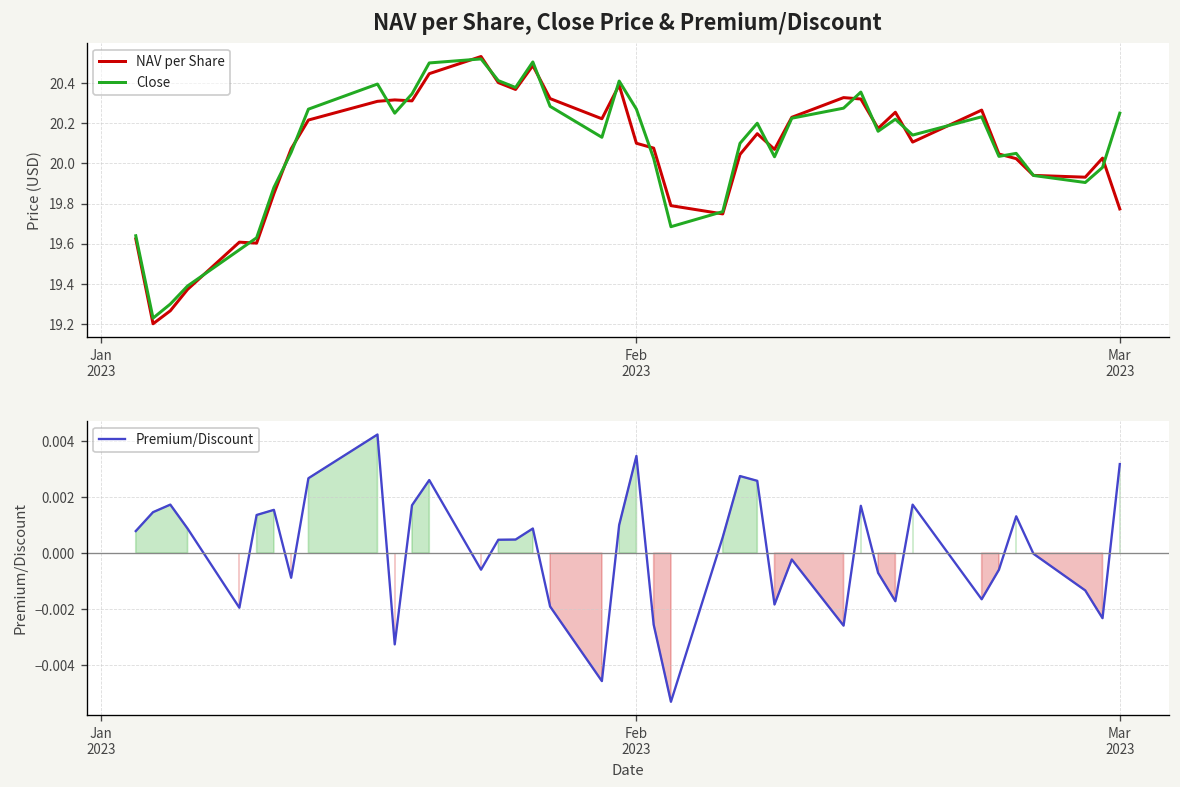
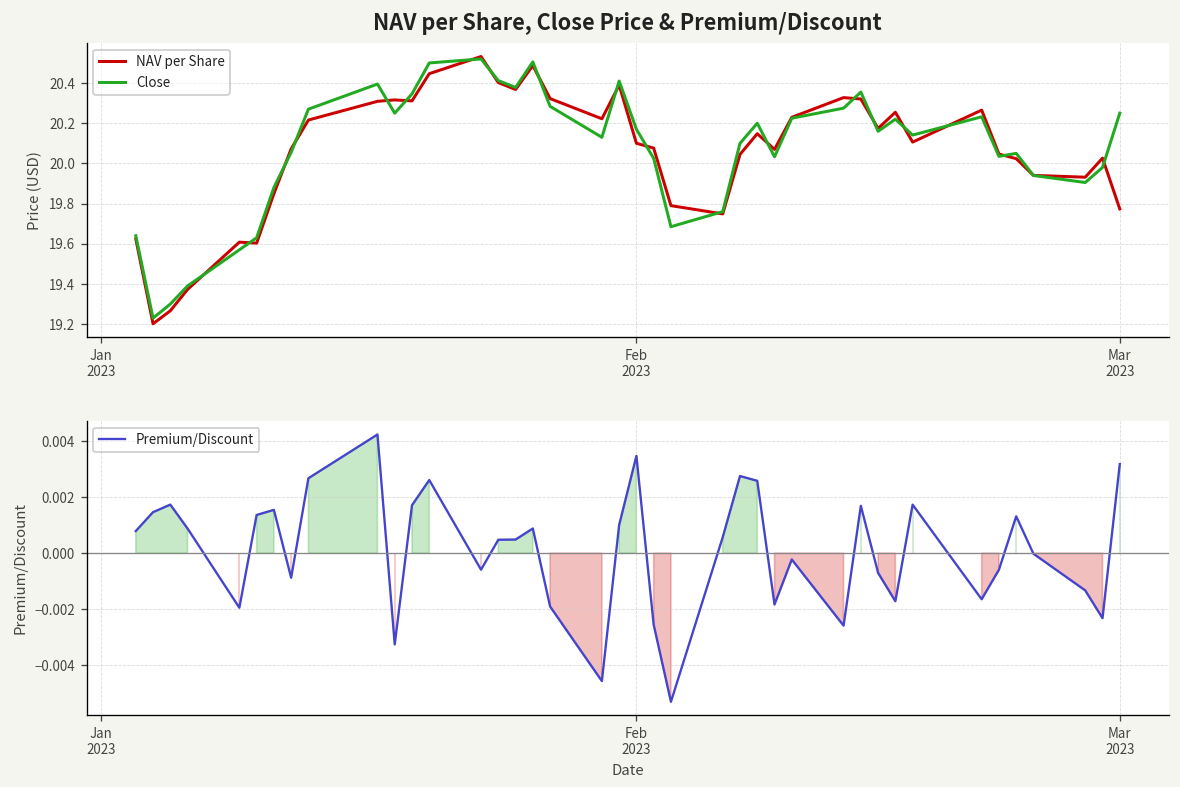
NAV per Share, Close Price & Premium/Discount, Close, Feb 2023: 20.27 -> 20.17
